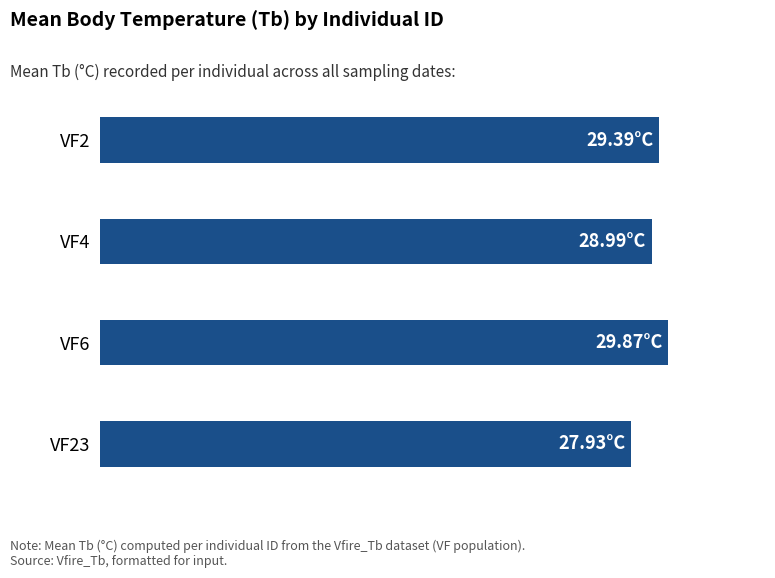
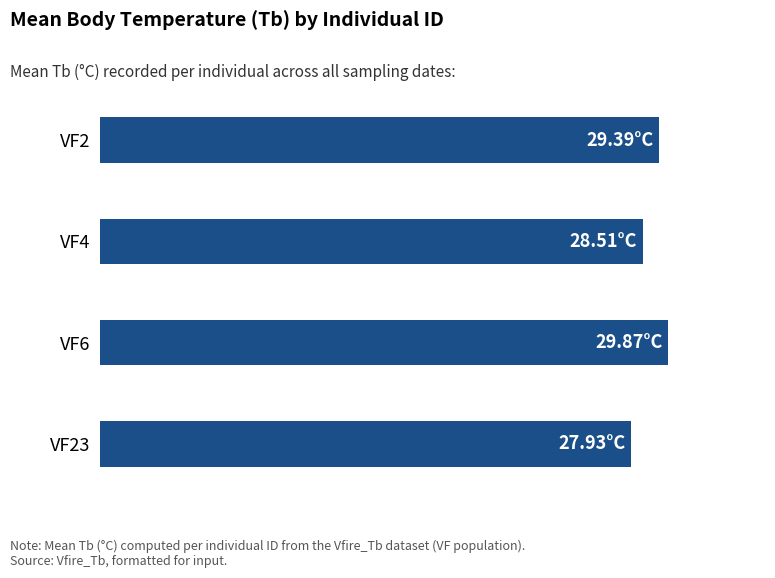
VF4: 28.99°C -> 28.51°C
